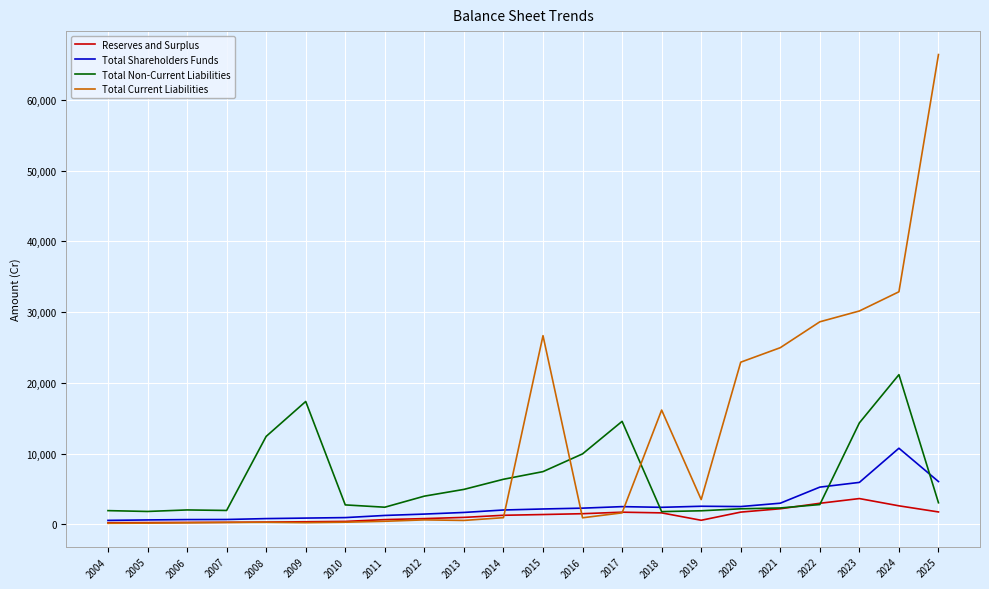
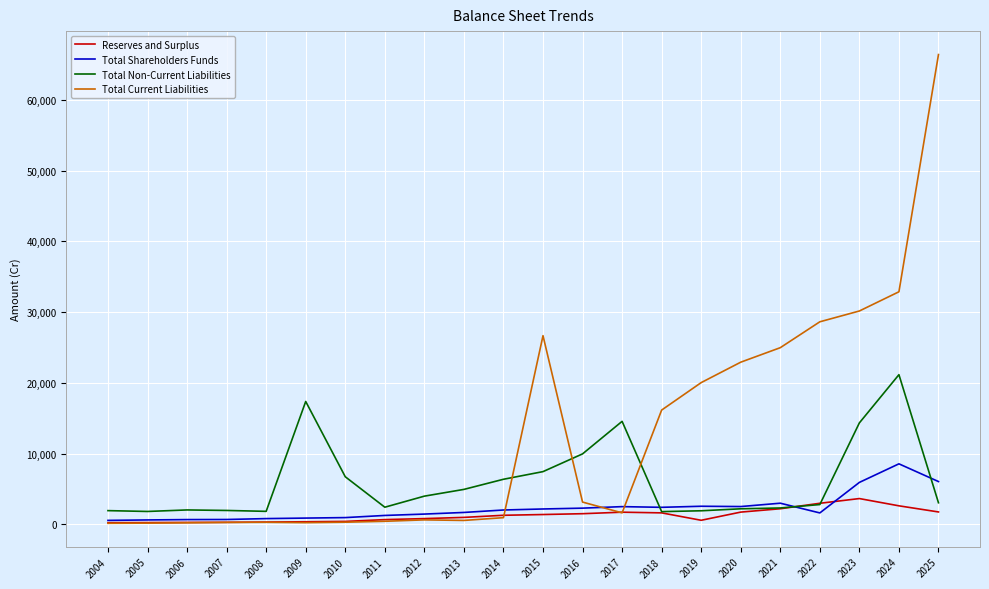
Total Non-Current Liabilities, 2008: 12,000 -> 2,000
Total Non-Current Liabilities, 2010: 3,000 -> 7,000
Total Current Liabilities, 2016: 1,000 -> 3,000
Total Current Liabilities, 2019: 4,000 -> 20,000
Total Shareholders Funds, 2022: 5,000 -> 2,000
Total Shareholders Funds, 2024: 11,000 -> 9,000
